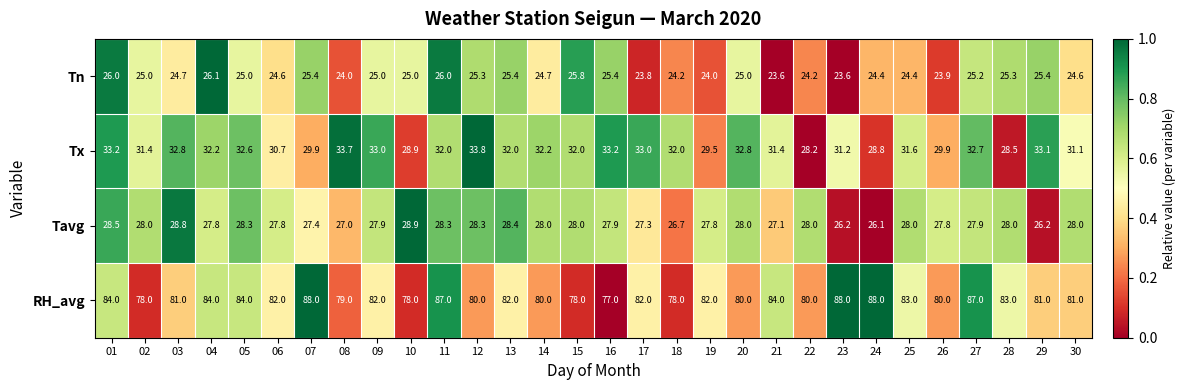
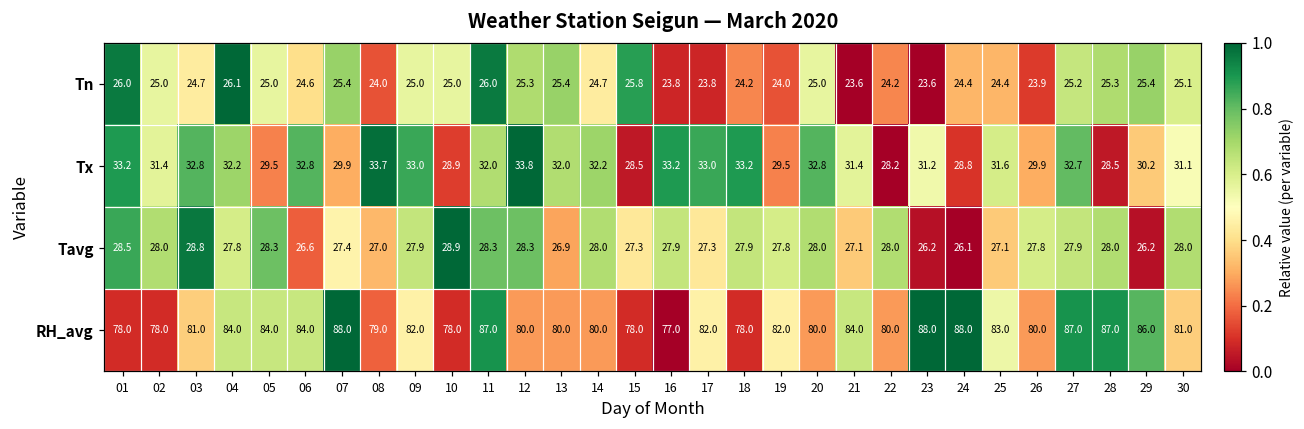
Tn, 16: 25.4 -> 23.8
Tn, 30: 24.6 -> 25.1
Tx, 05: 32.6 -> 29.5
Tx, 06: 30.7 -> 32.8
Tx, 15: 32.0 -> 28.5
Tx, 18: 32.0 -> 33.2
Tx, 29: 33.1 -> 30.2
Tavg, 06: 27.8 -> 26.6
Tavg, 13: 28.4 -> 26.9
Tavg, 15: 28.0 -> 27.3
Tavg, 18: 26.7 -> 27.9
Tavg, 25: 28.0 -> 27.1
RH_avg, 01: 84.0 -> 78.0
RH_avg, 06: 82.0 -> 84.0
RH_avg, 13: 82.0 -> 80.0
RH_avg, 28: 83.0 -> 87.0
RH_avg, 29: 81.0 -> 86.0
